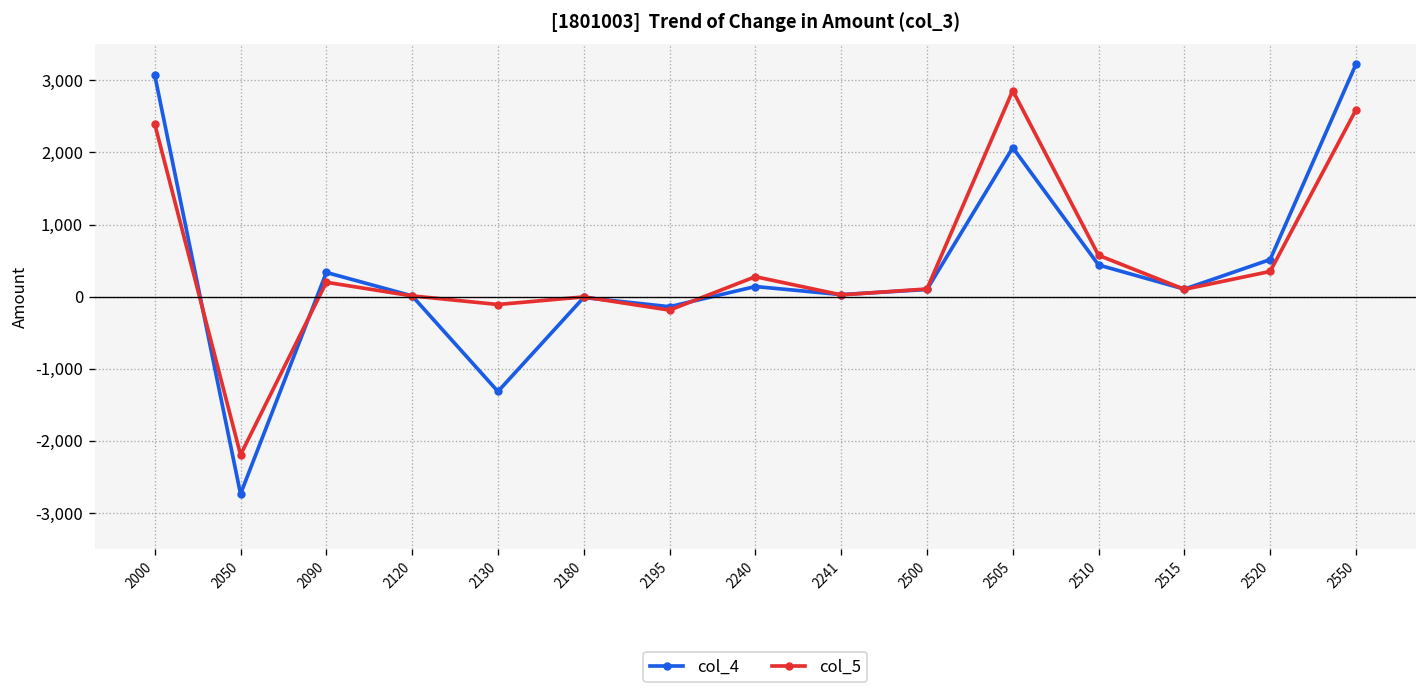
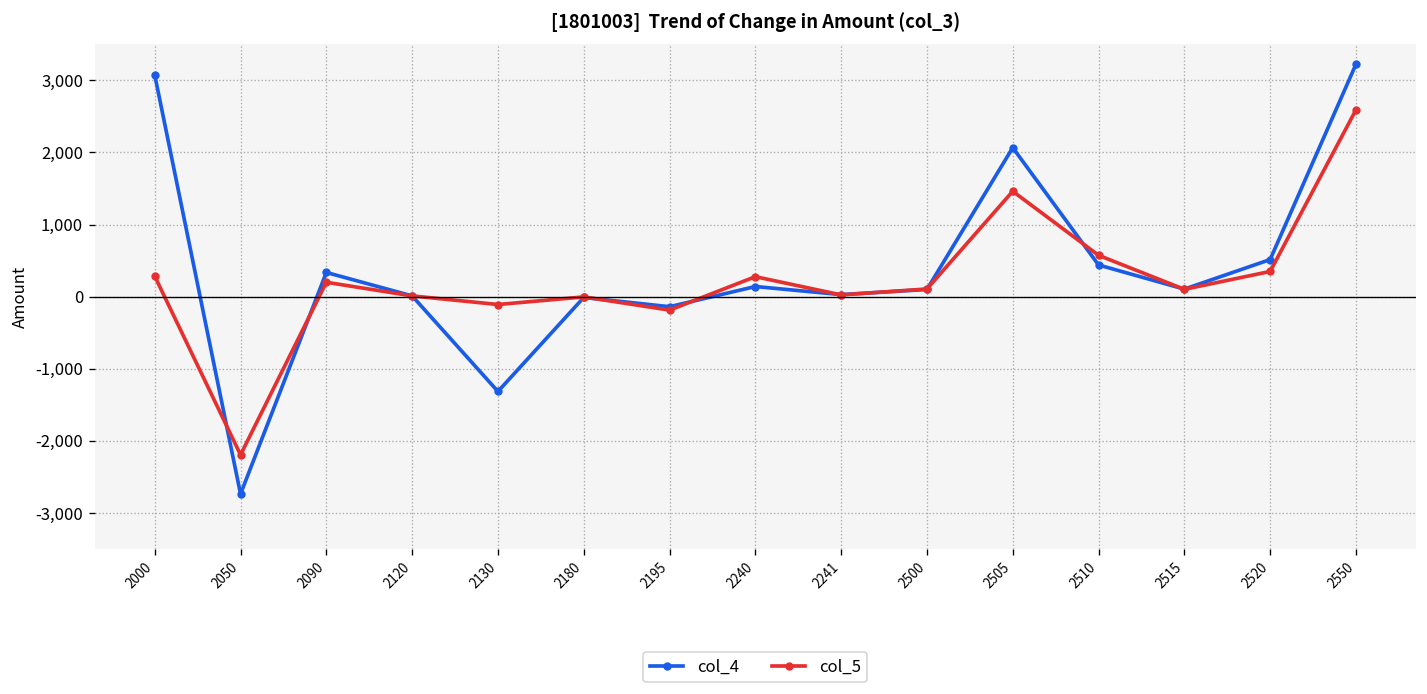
col_5, 2000: 2,400 -> 300
col_5, 2505: 2,900 -> 1,500
